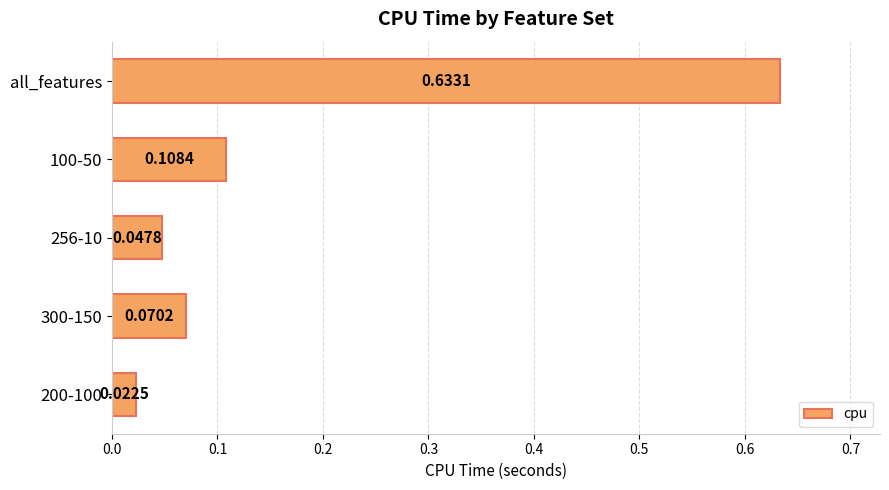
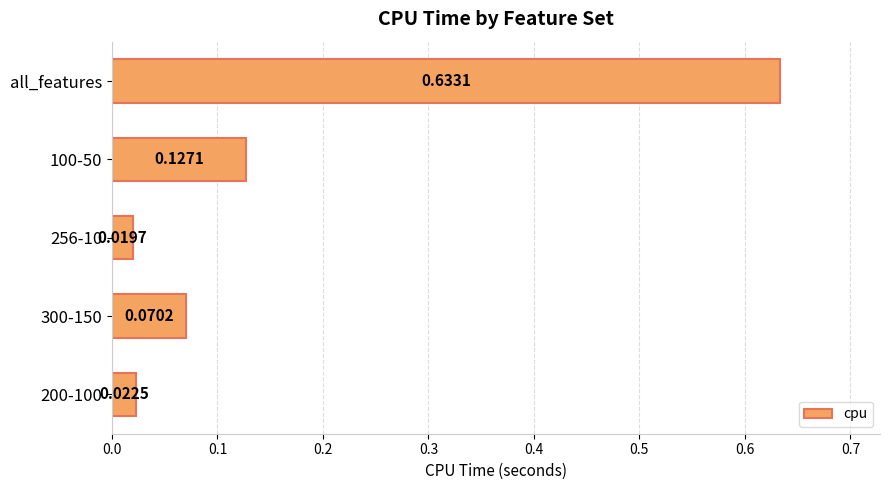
100-50: 0.1084 -> 0.1271
256-10: 0.0478 -> 0.0197
